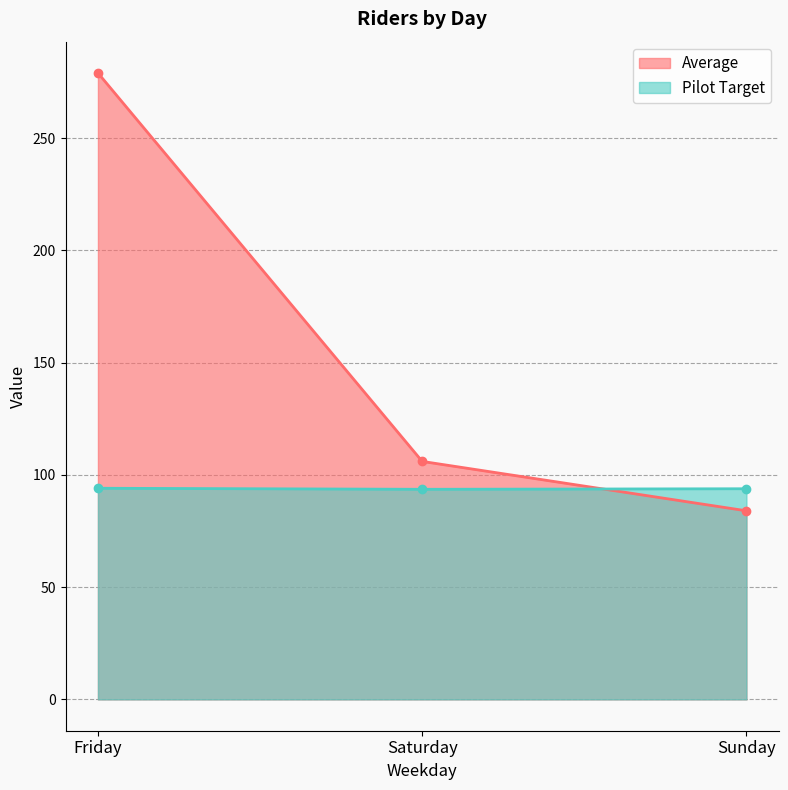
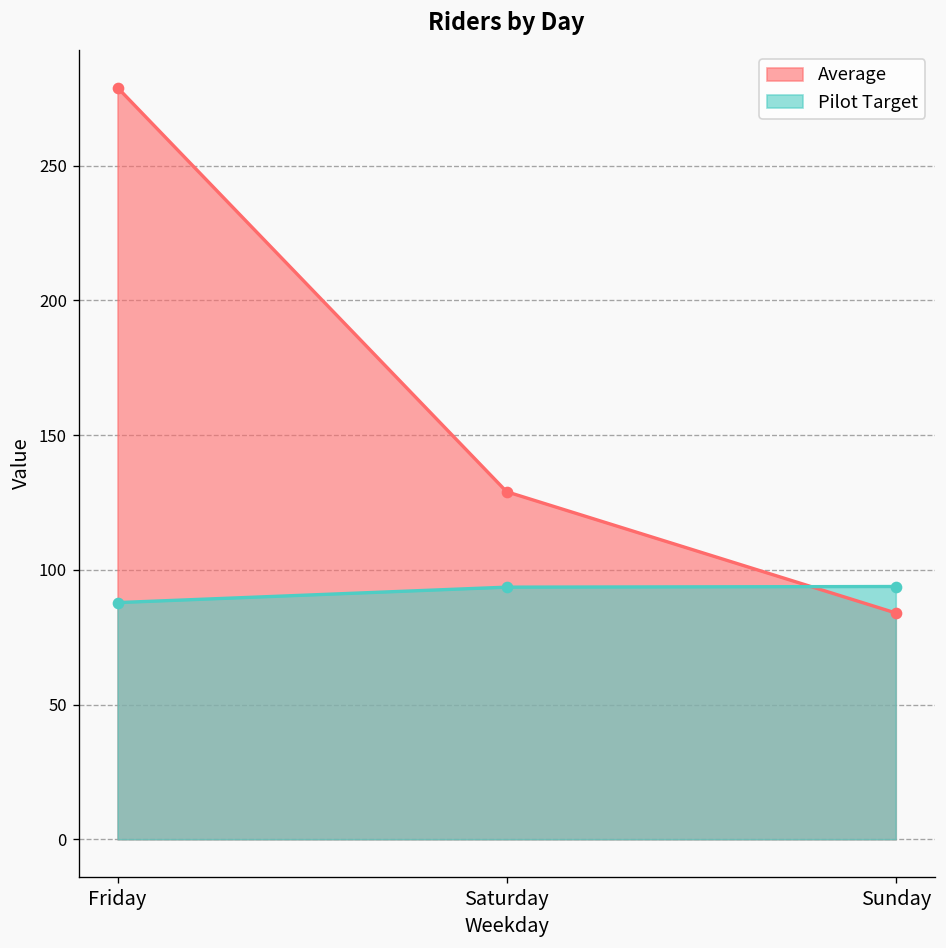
Pilot Target, Friday: 94 -> 88
Average, Saturday: 106 -> 129
